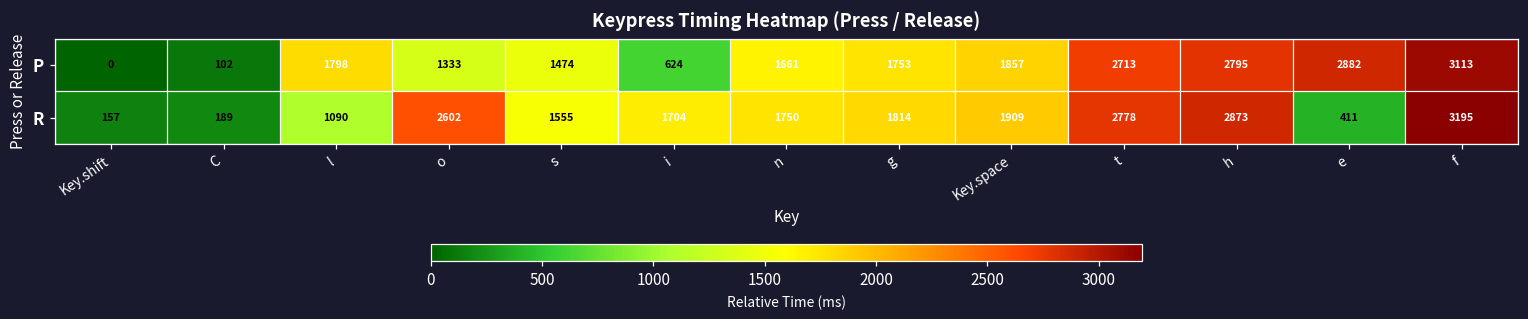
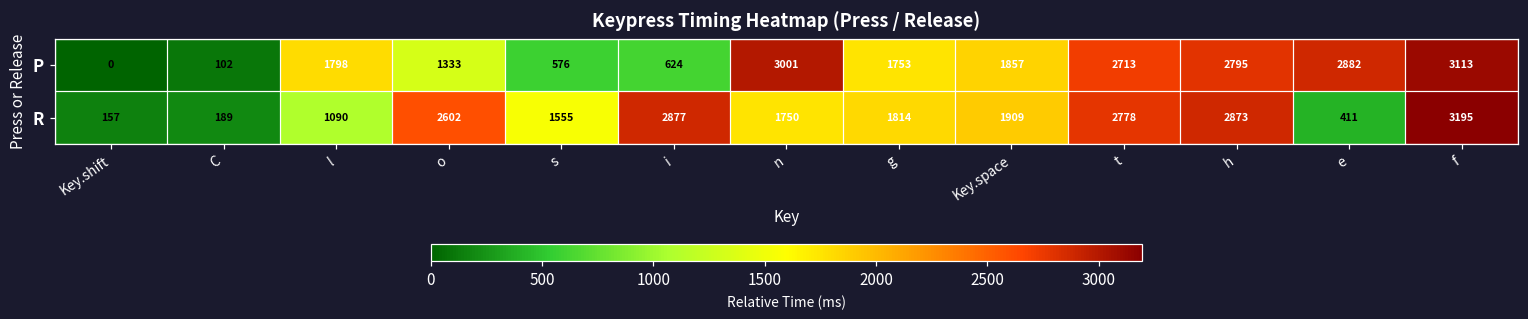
P, s: 1474 -> 576
P, n: 1661 -> 3001
R, i: 1704 -> 2877
